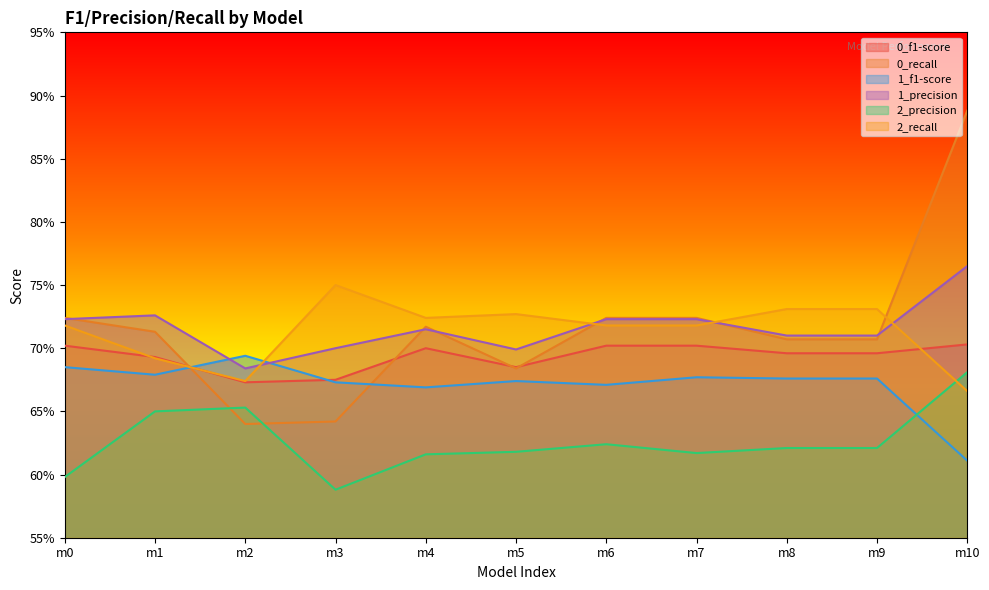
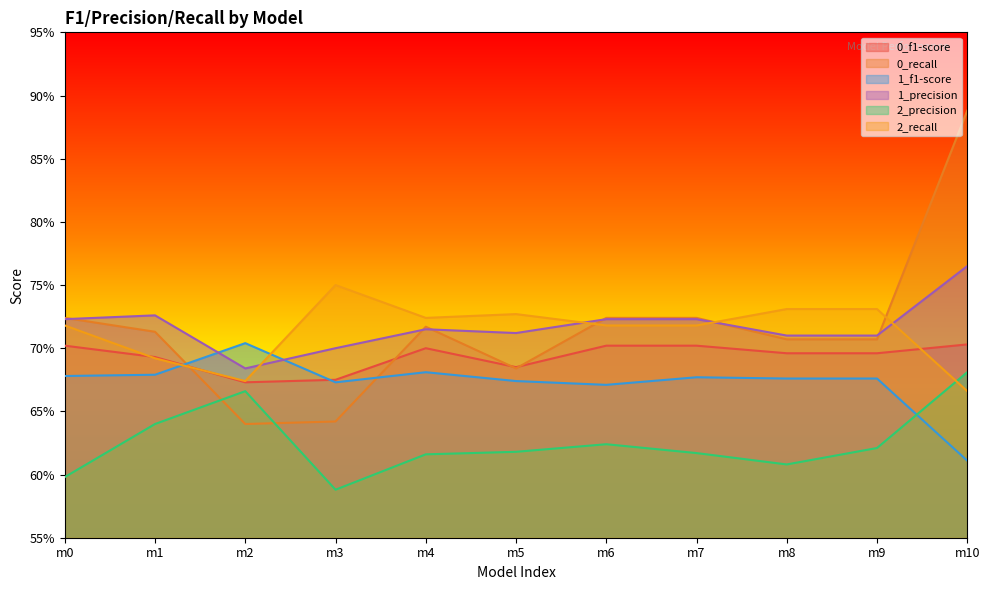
1_f1-score, m0: 68.5% -> 67.8%
2_precision, m1: 65.0% -> 64.0%
1_f1-score, m2: 69.4% -> 70.4%
2_precision, m2: 65.3% -> 66.6%
1_f1-score, m4: 66.9% -> 68.1%
1_precision, m5: 69.9% -> 71.2%
2_precision, m8: 62.1% -> 60.8%
